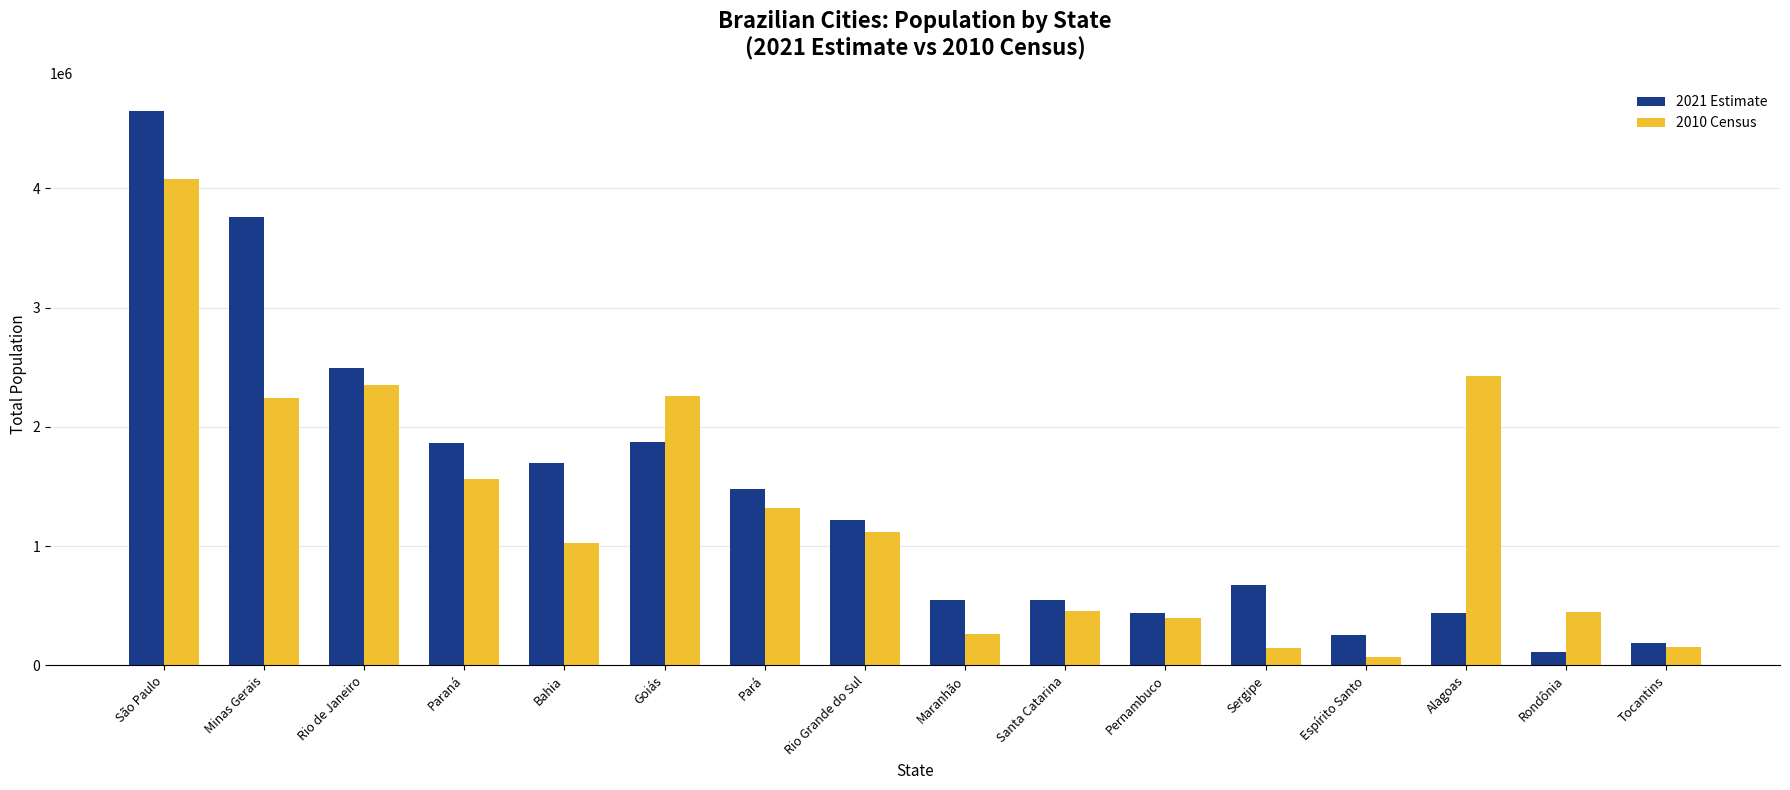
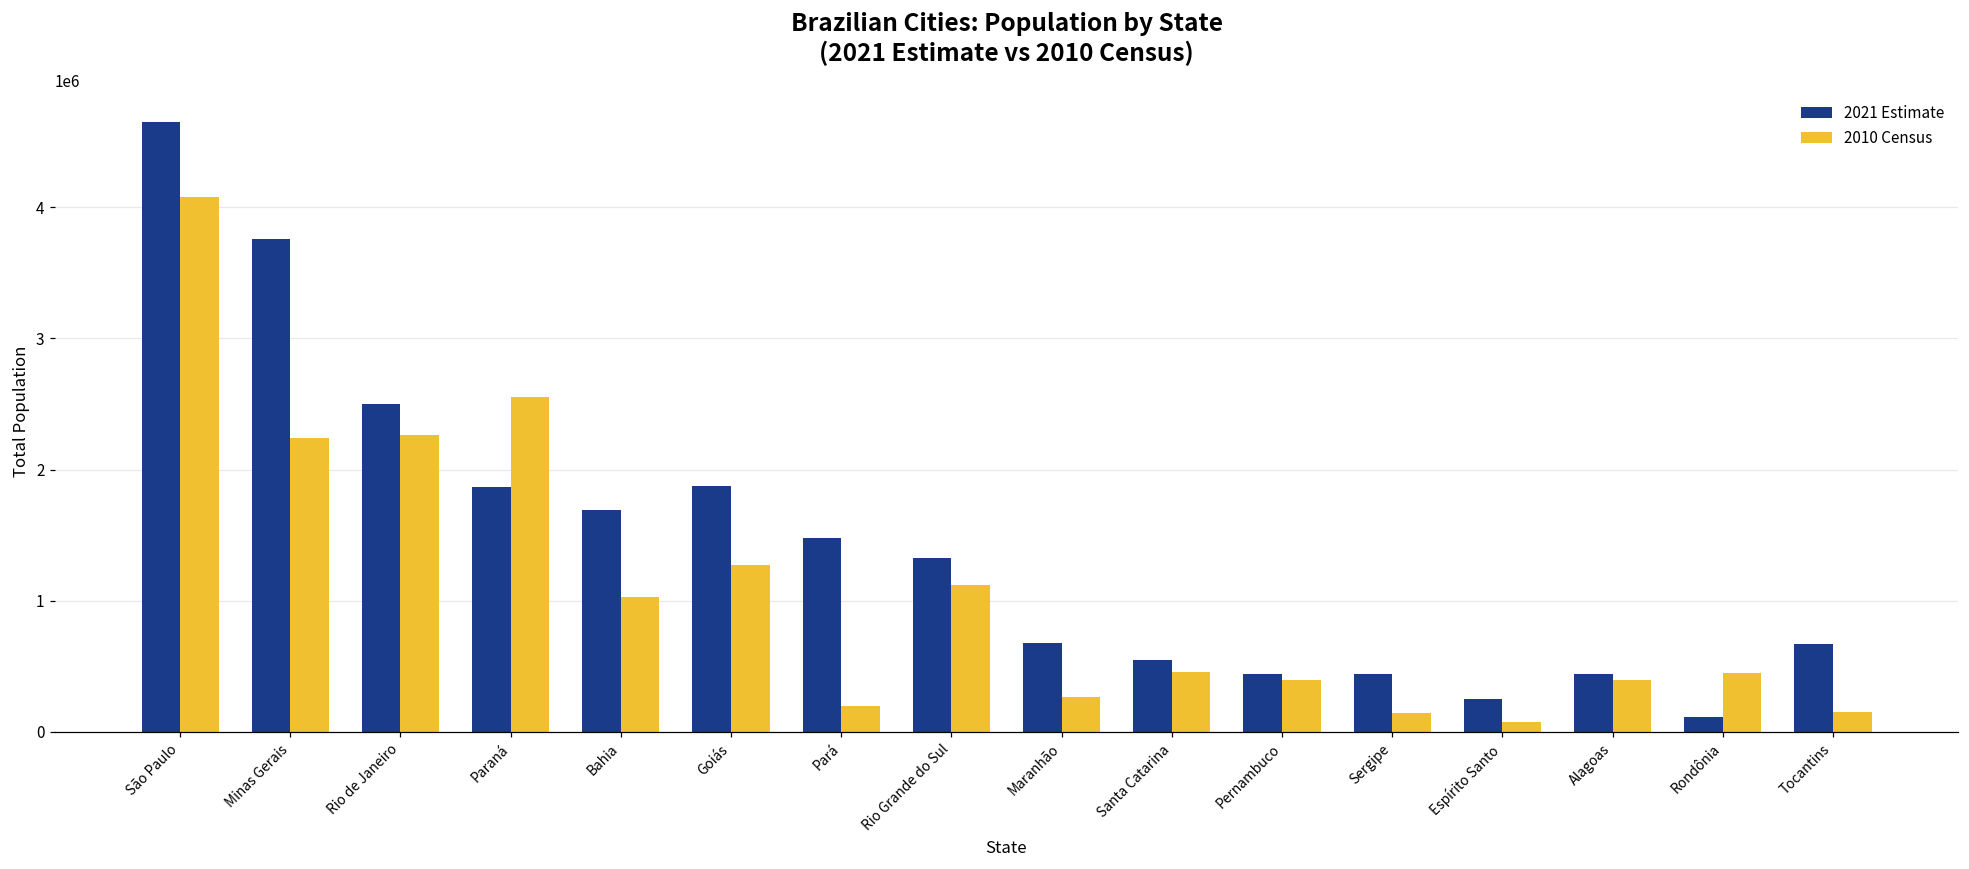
2010 Census, Rio de Janeiro: 2350000 -> 2260000
2010 Census, Paraná: 1560000 -> 2550000
2010 Census, Goiás: 2250000 -> 1270000
2010 Census, Pará: 1320000 -> 200000
2021 Estimate, Rio Grande do Sul: 1220000 -> 1330000
2021 Estimate, Maranhão: 550000 -> 670000
2021 Estimate, Sergipe: 670000 -> 440000
2010 Census, Alagoas: 2420000 -> 400000
2021 Estimate, Tocantins: 190000 -> 670000
